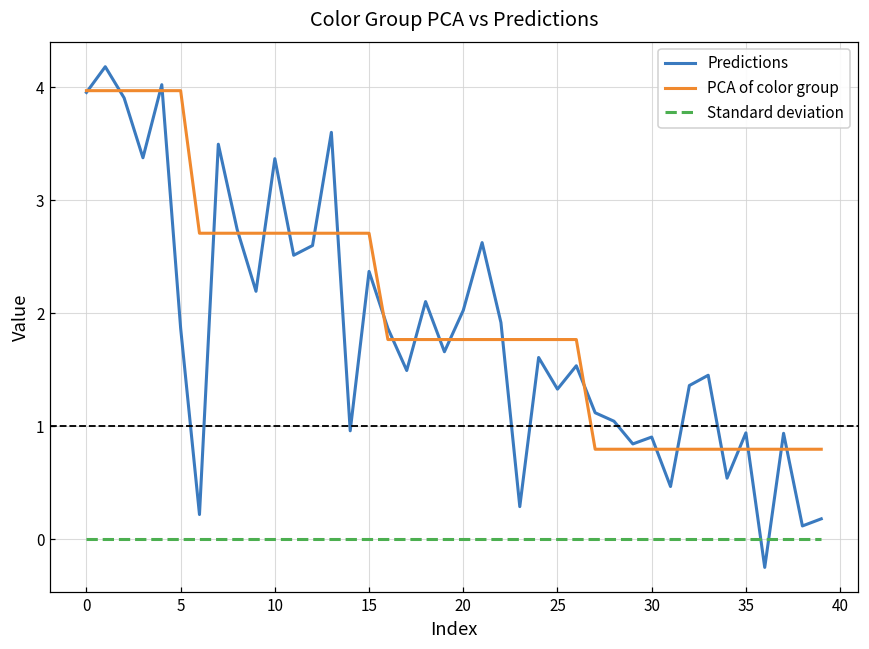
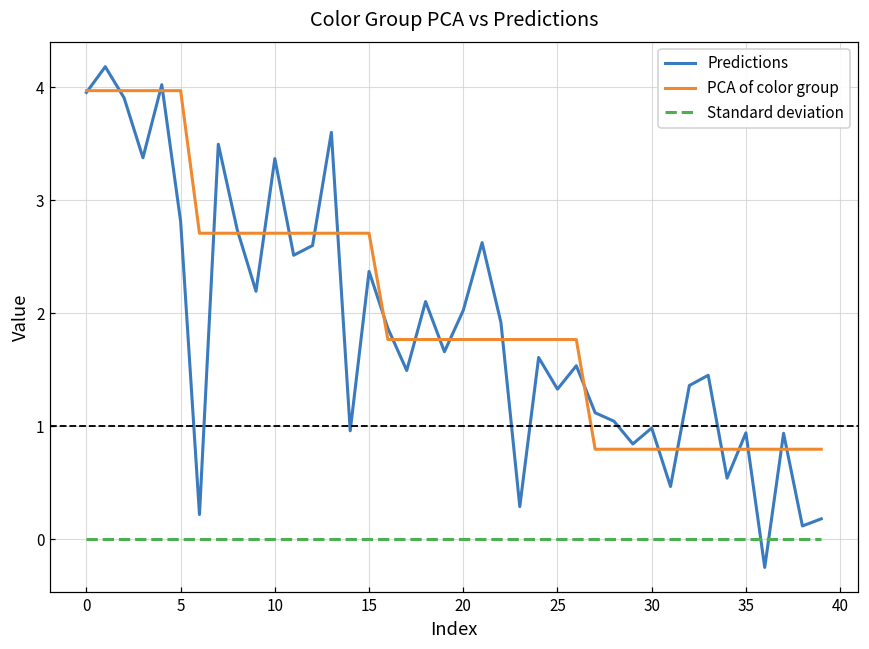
Predictions, 5: 1.87 -> 2.81
Predictions, 30: 0.90 -> 0.98
